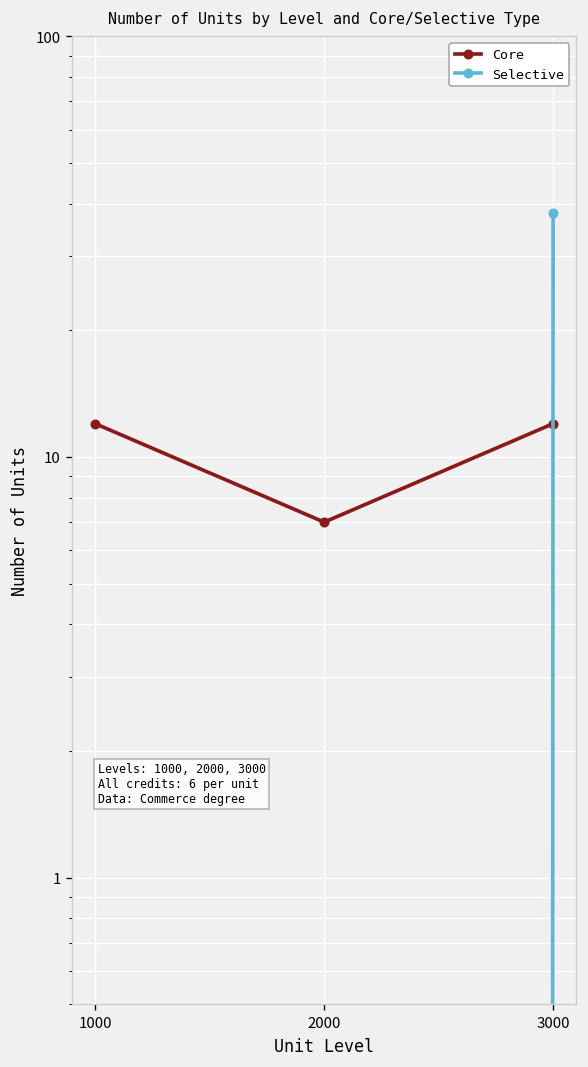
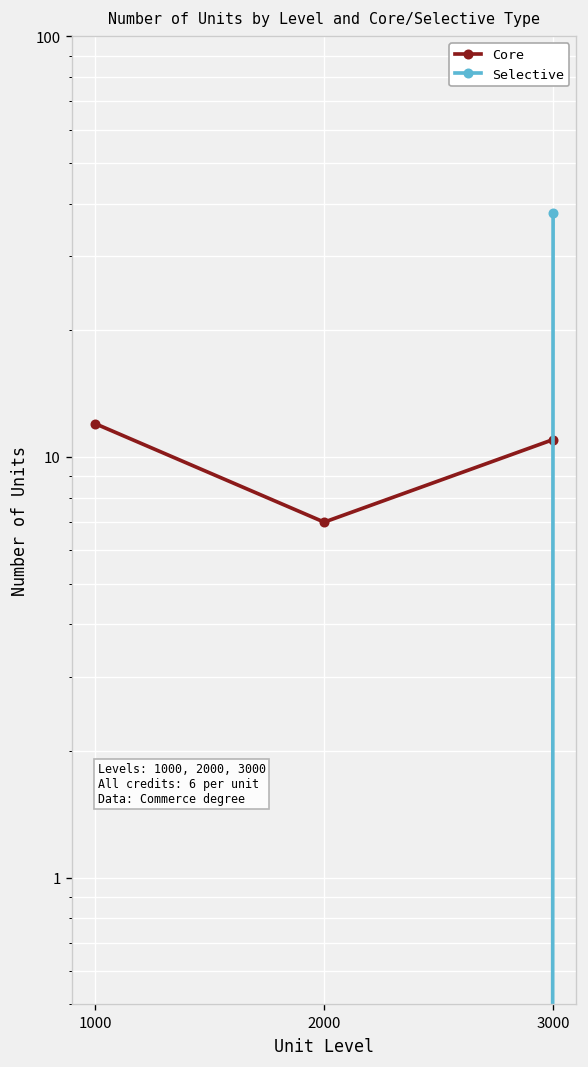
Core, 3000: 12 -> 11
